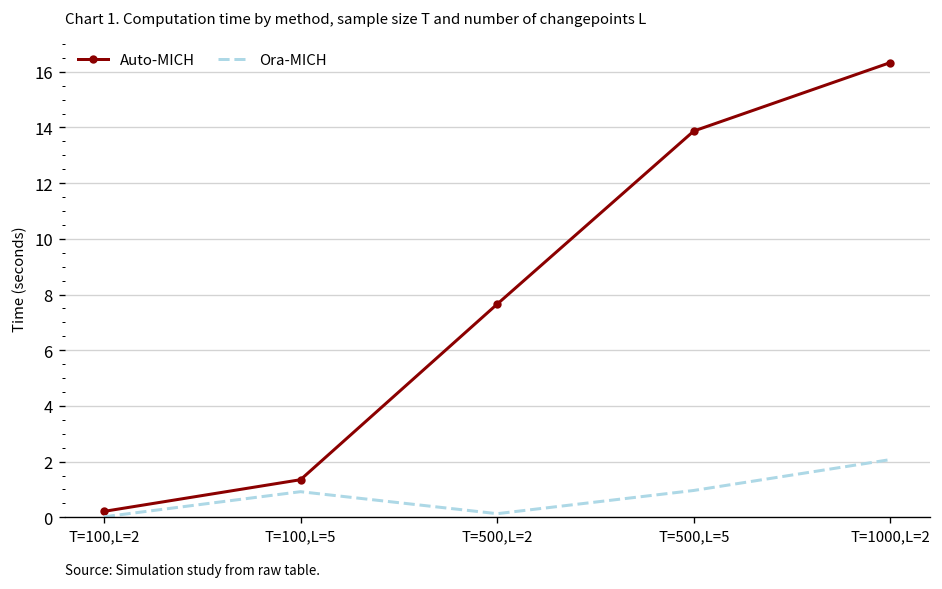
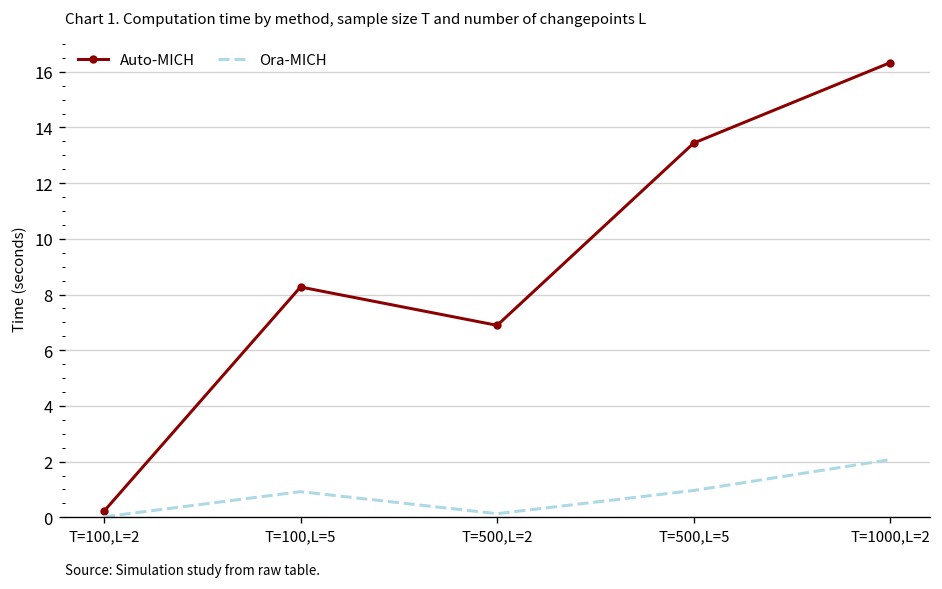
Auto-MICH, T=100,L=5: 1.4 -> 8.3
Auto-MICH, T=500,L=2: 7.7 -> 6.9
Auto-MICH, T=500,L=5: 13.9 -> 13.4
